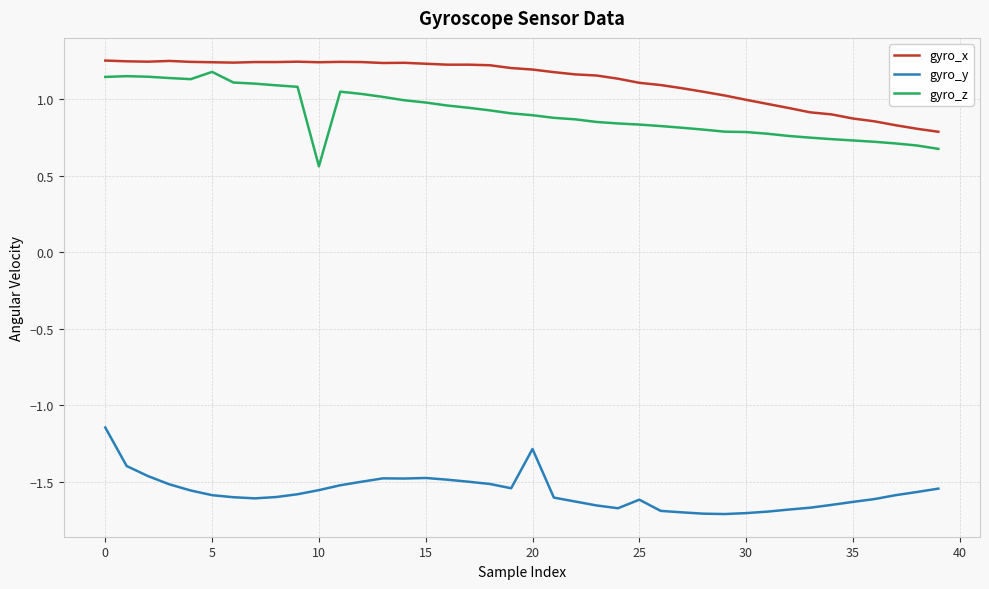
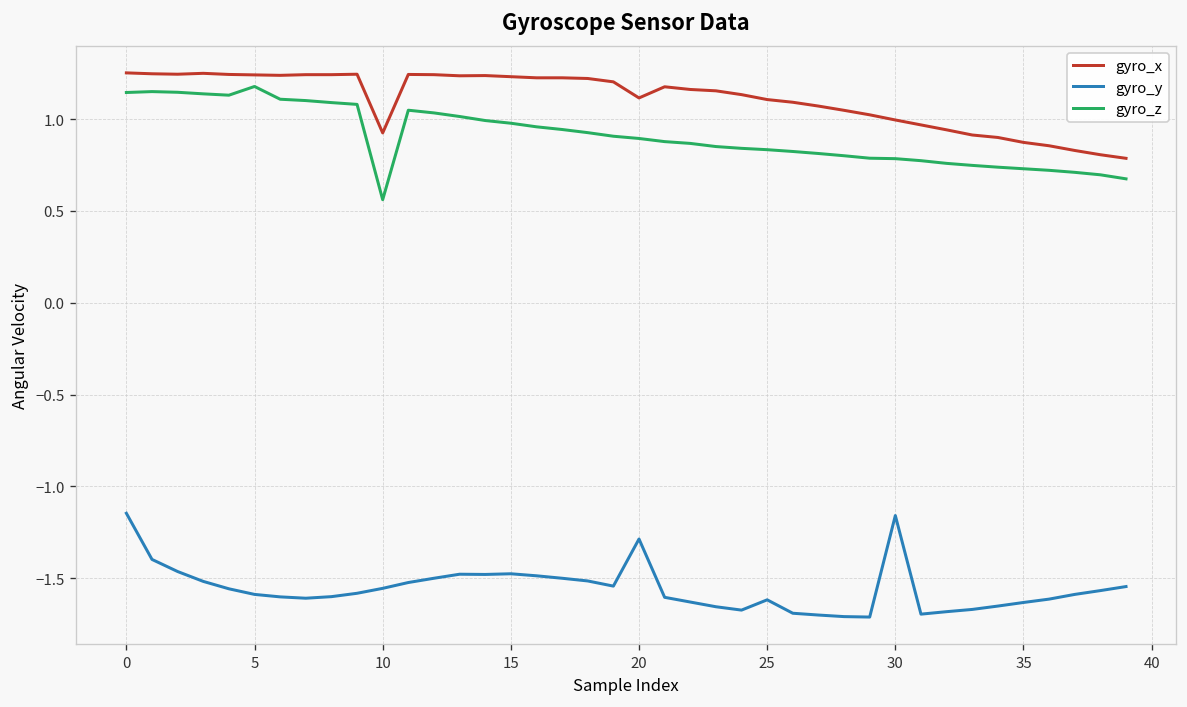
gyro_x, 10: 1.24 -> 0.92
gyro_x, 20: 1.19 -> 1.12
gyro_y, 30: -1.71 -> -1.16
